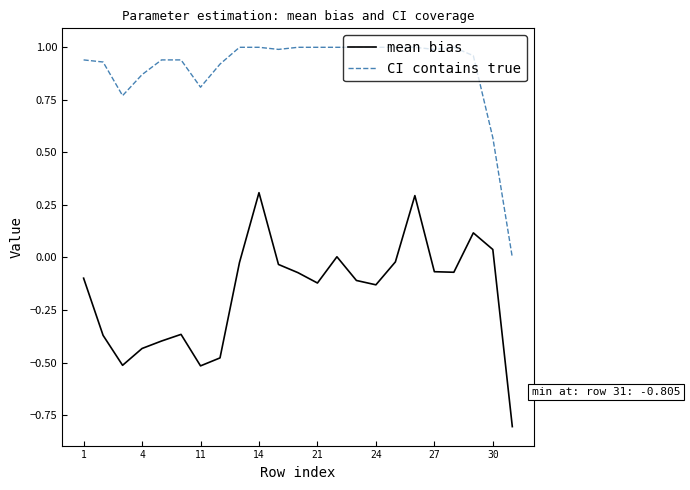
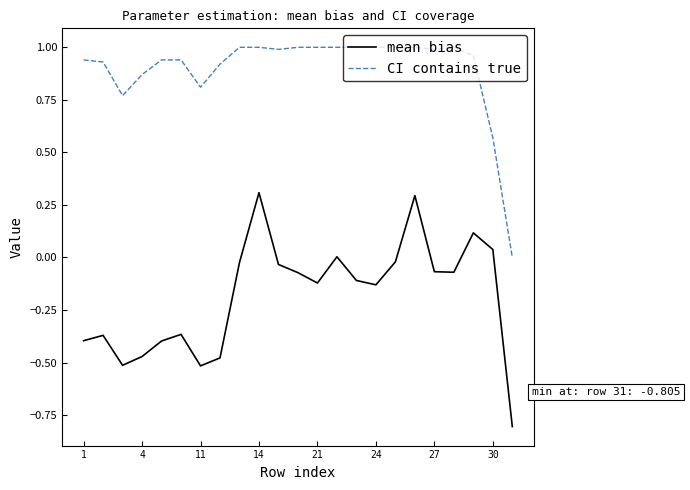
mean bias, 1: -0.10 -> -0.40
mean bias, 4: -0.43 -> -0.47
